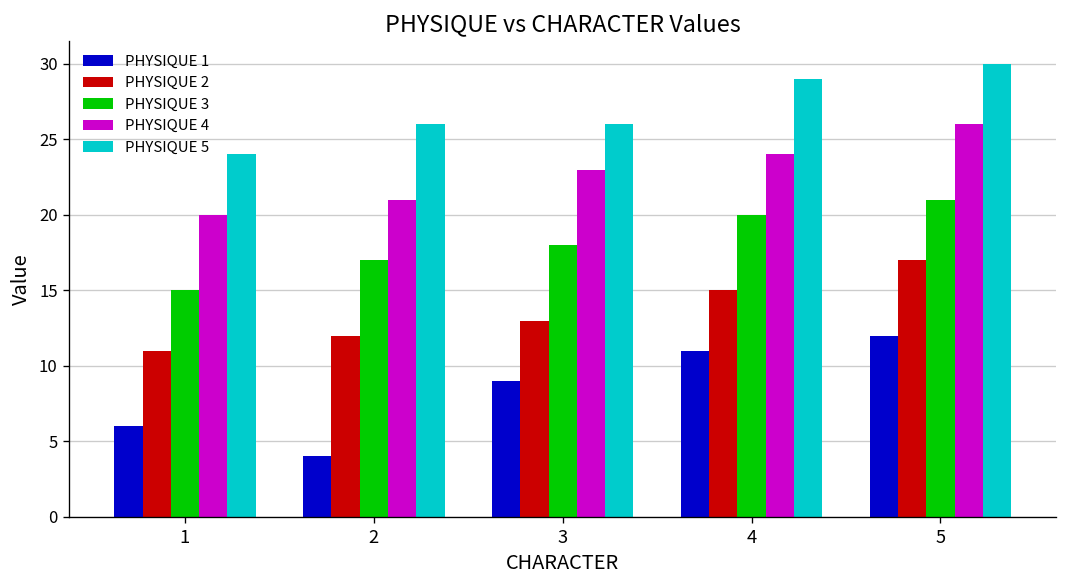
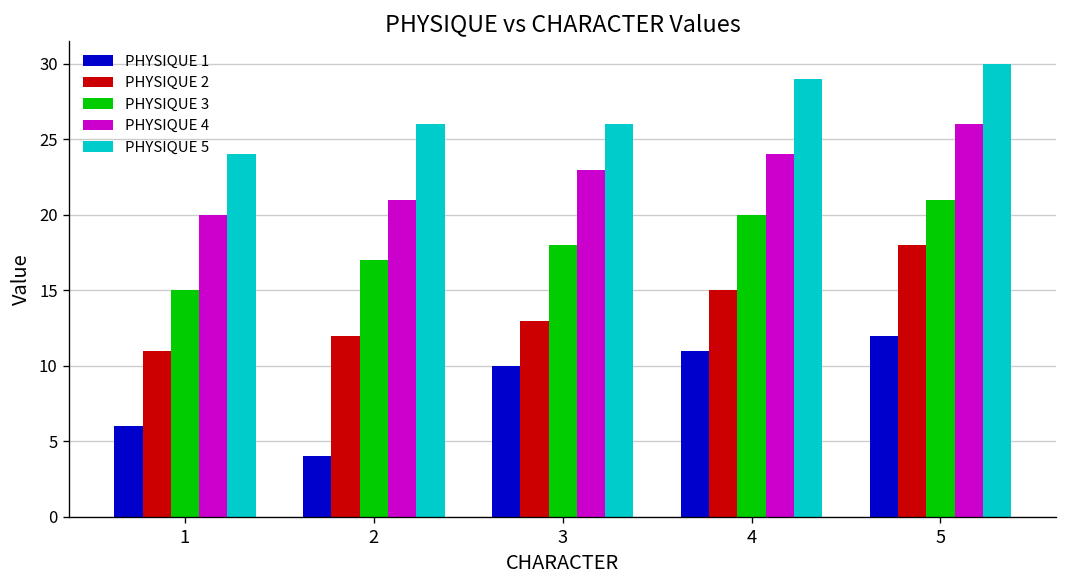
PHYSIQUE 1, 3: 9 -> 10
PHYSIQUE 2, 5: 17 -> 18
